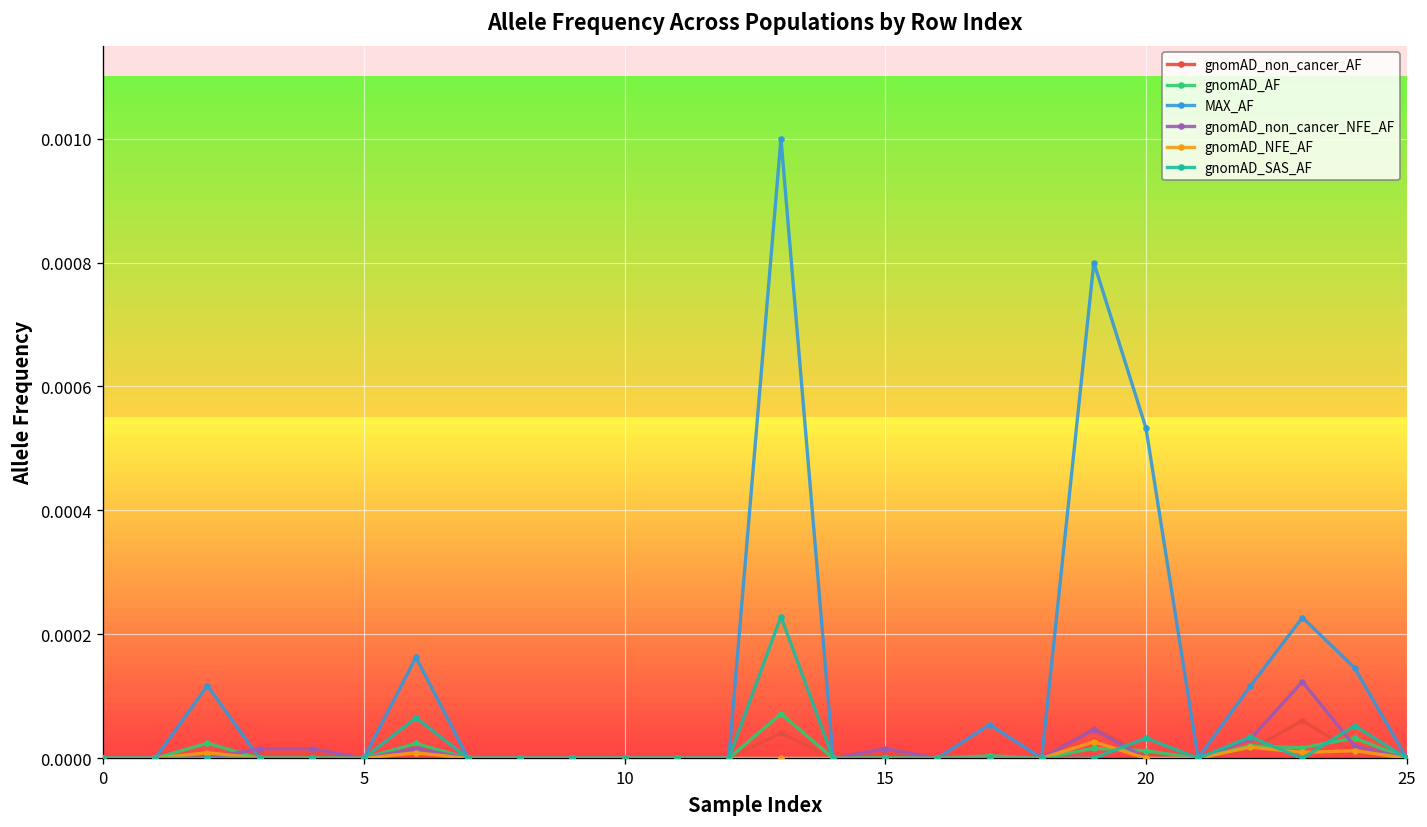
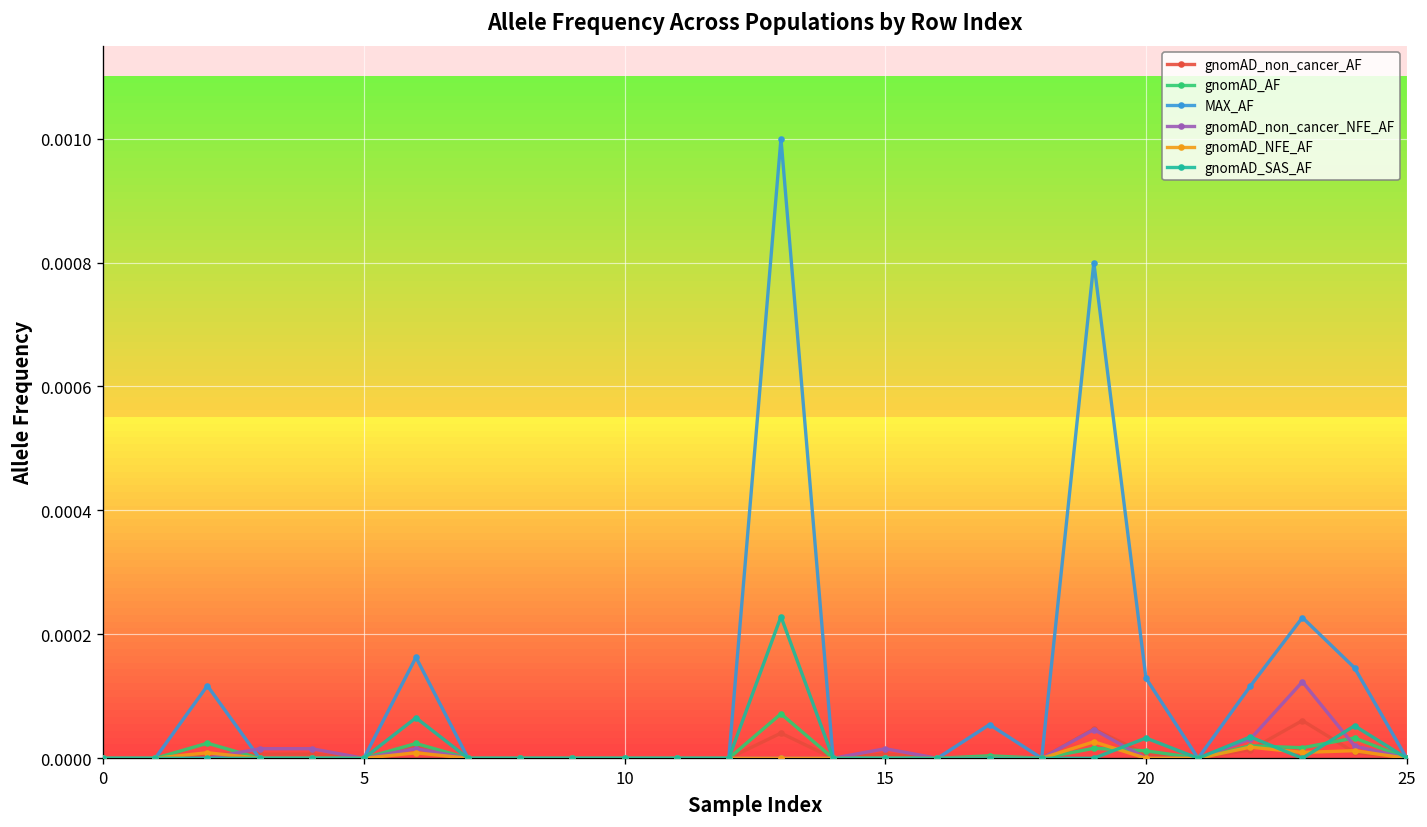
MAX_AF, 20: 0.00053 -> 0.00013
